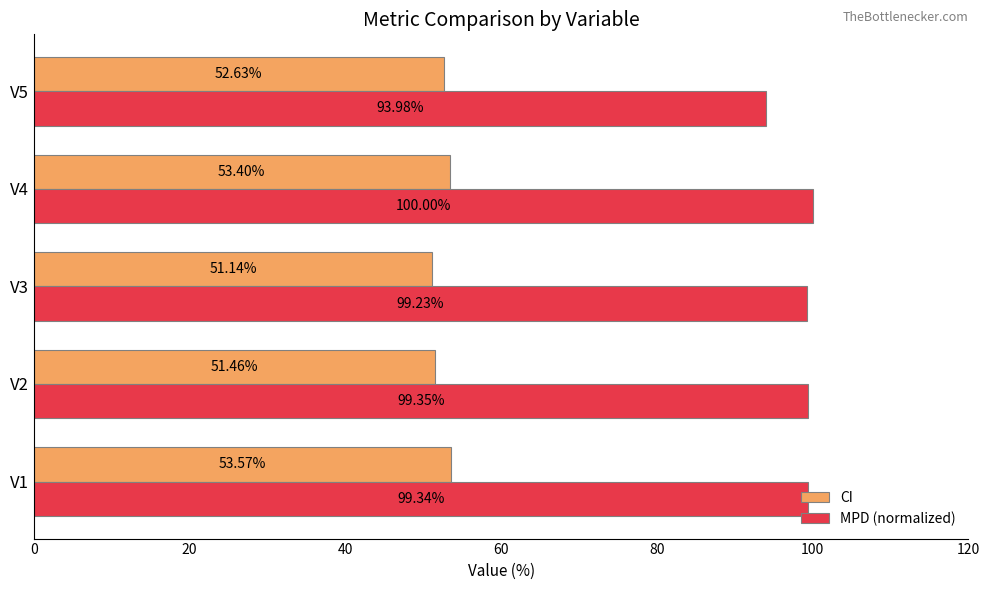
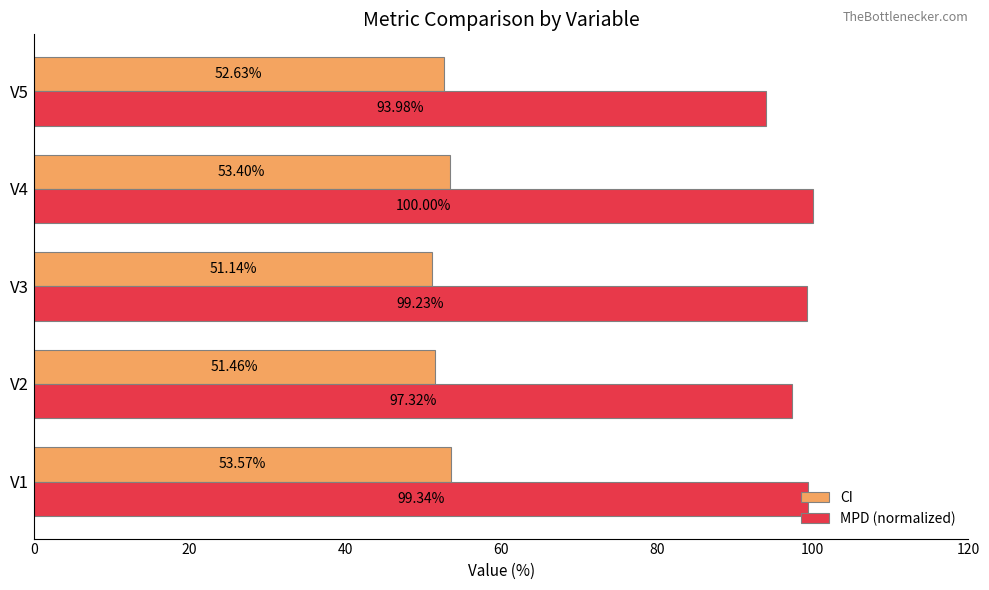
MPD (normalized), V2: 99.35% -> 97.32%
